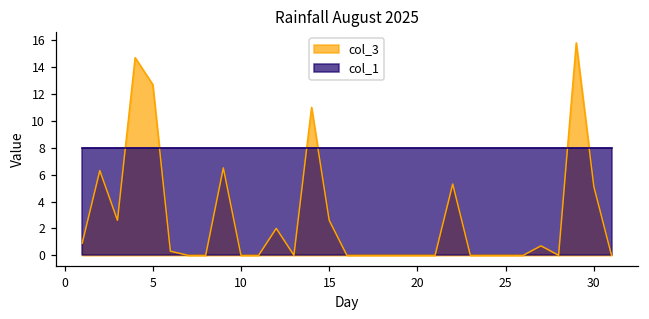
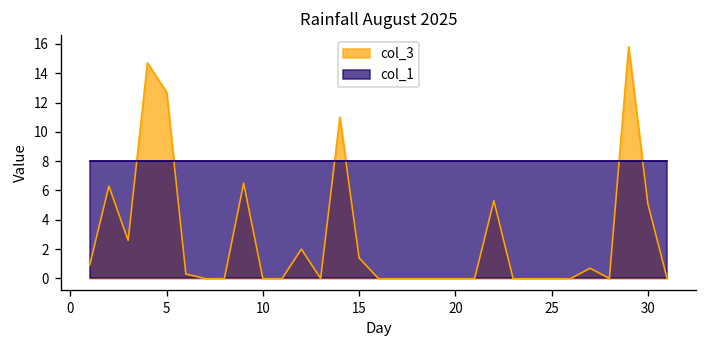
col_3, 15: 2.6 -> 1.4
